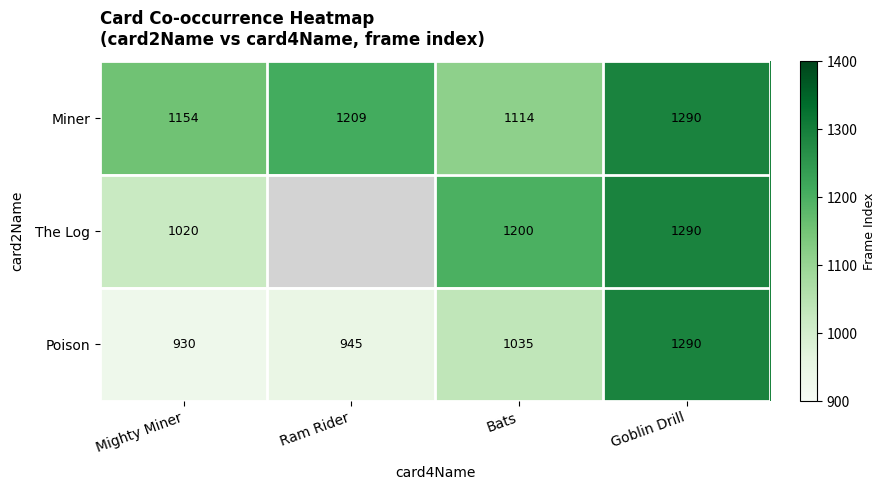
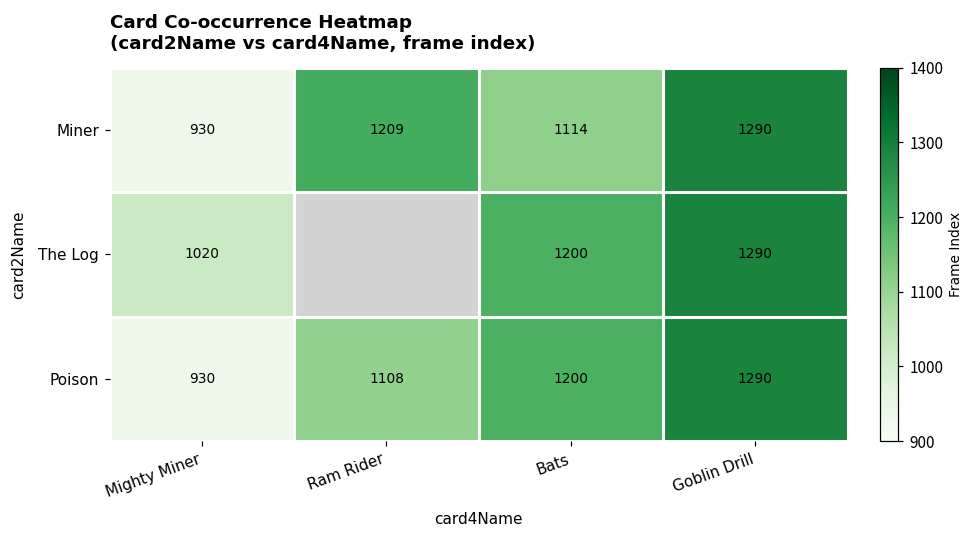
Miner, Mighty Miner: 1154 -> 930
Poison, Ram Rider: 945 -> 1108
Poison, Bats: 1035 -> 1200
